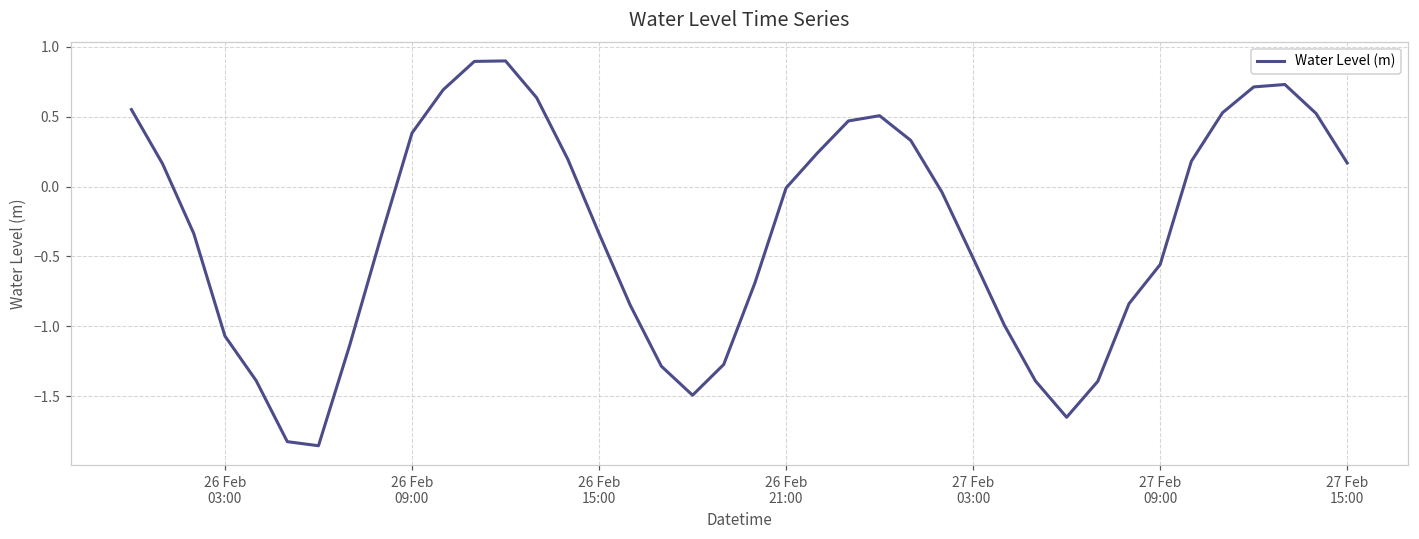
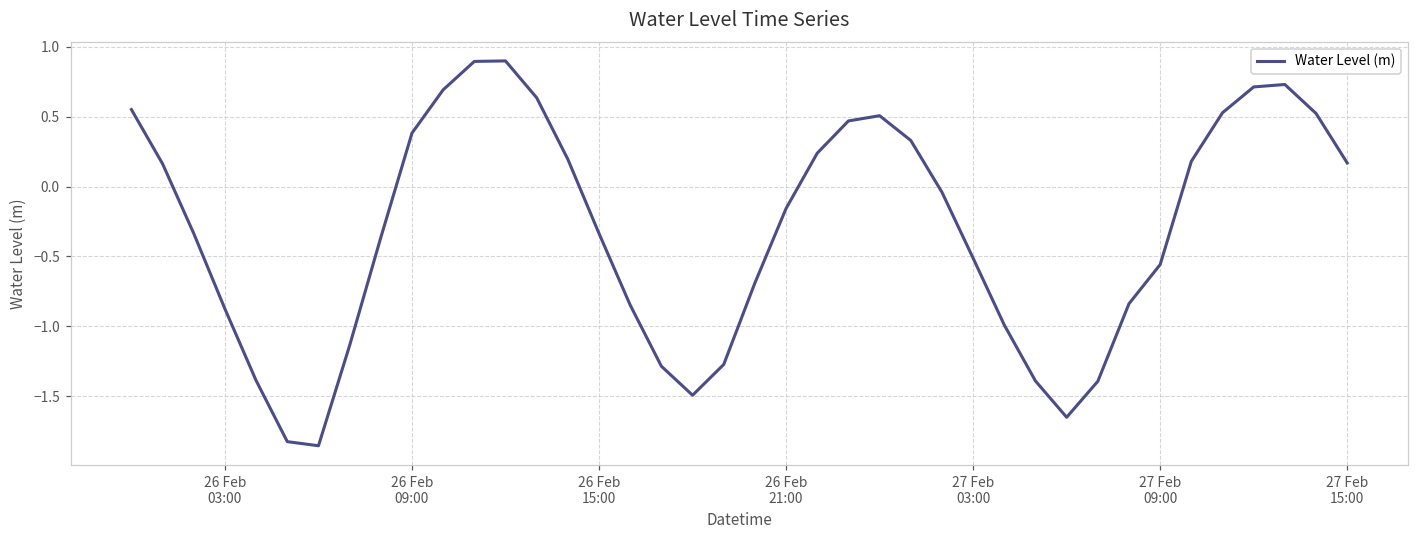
26 Feb 03:00: -1.07 -> -0.88
26 Feb 21:00: -0.01 -> -0.16
